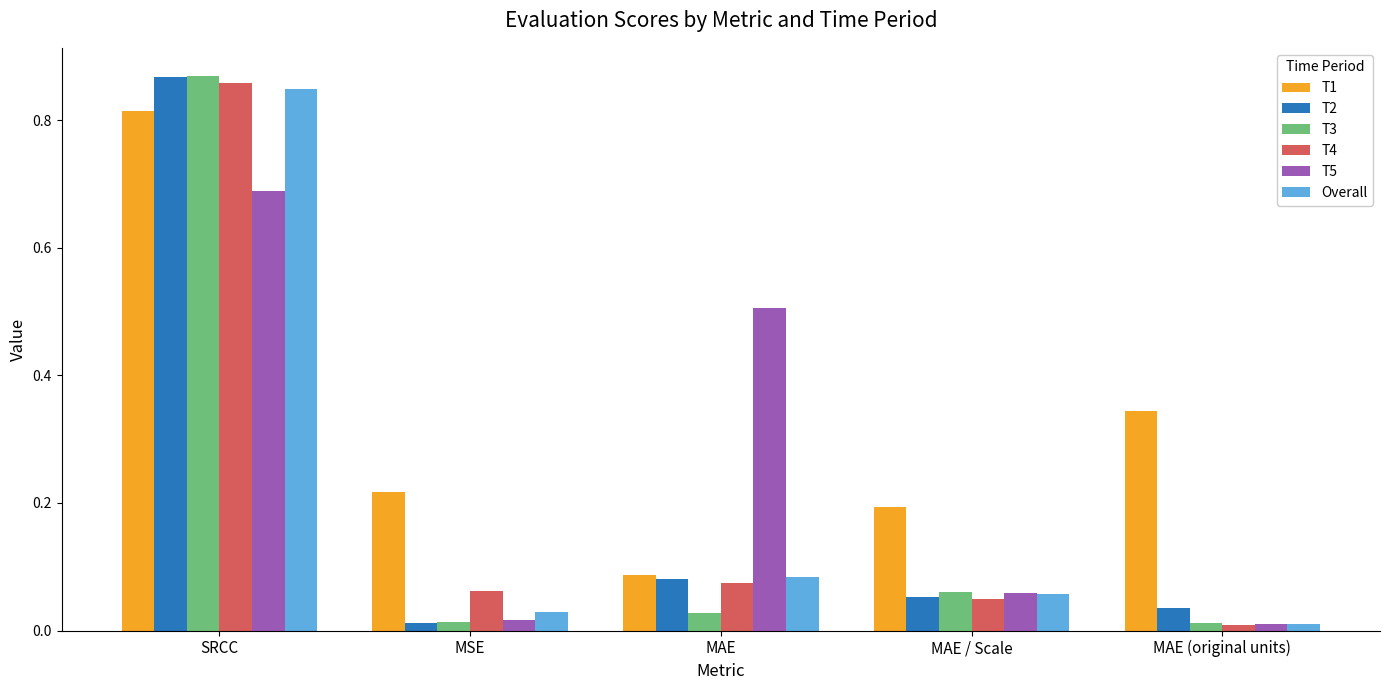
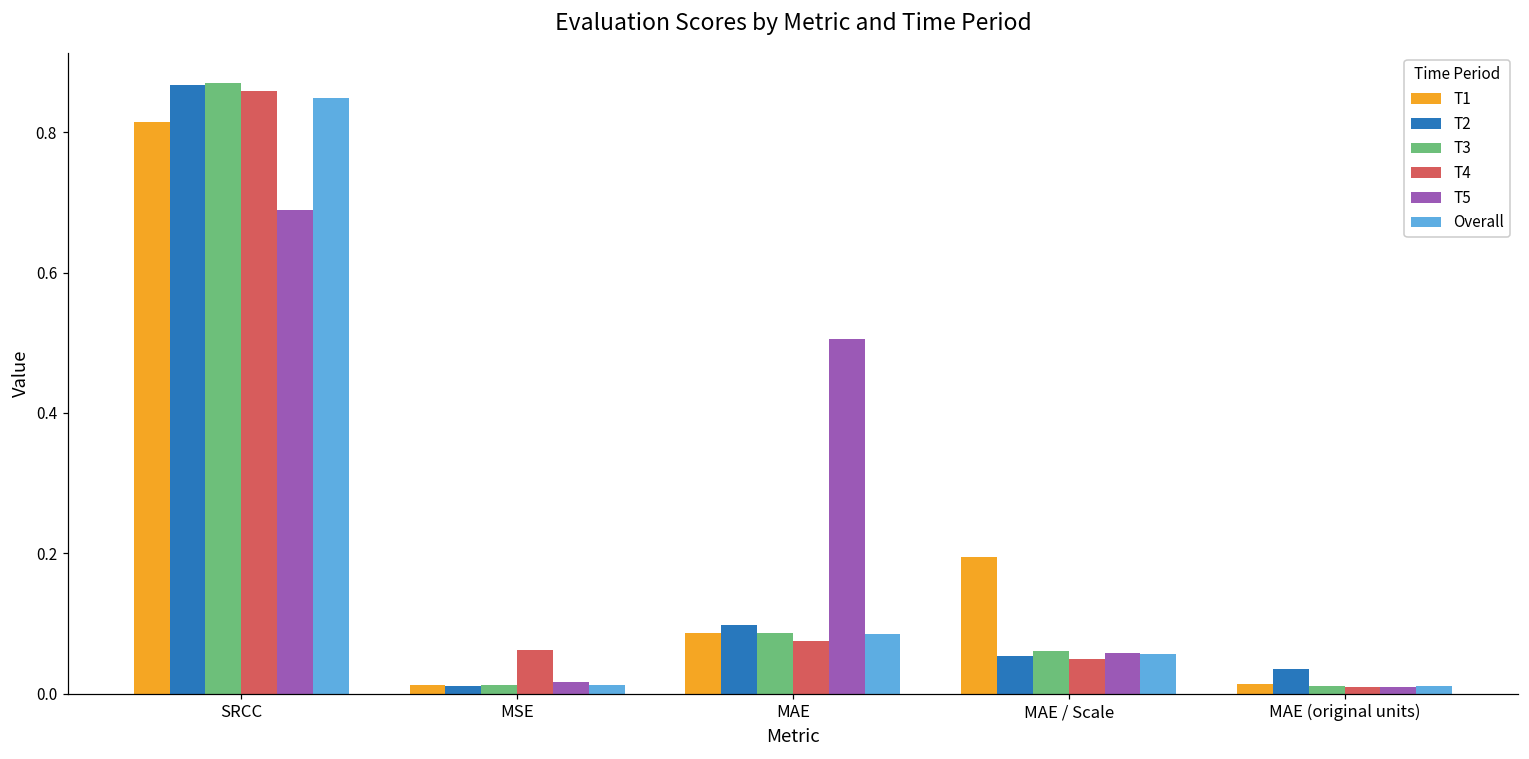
T1, MSE: 0.22 -> 0.01
Overall, MSE: 0.03 -> 0.01
T2, MAE: 0.08 -> 0.10
T3, MAE: 0.03 -> 0.09
T1, MAE (original units): 0.34 -> 0.01
